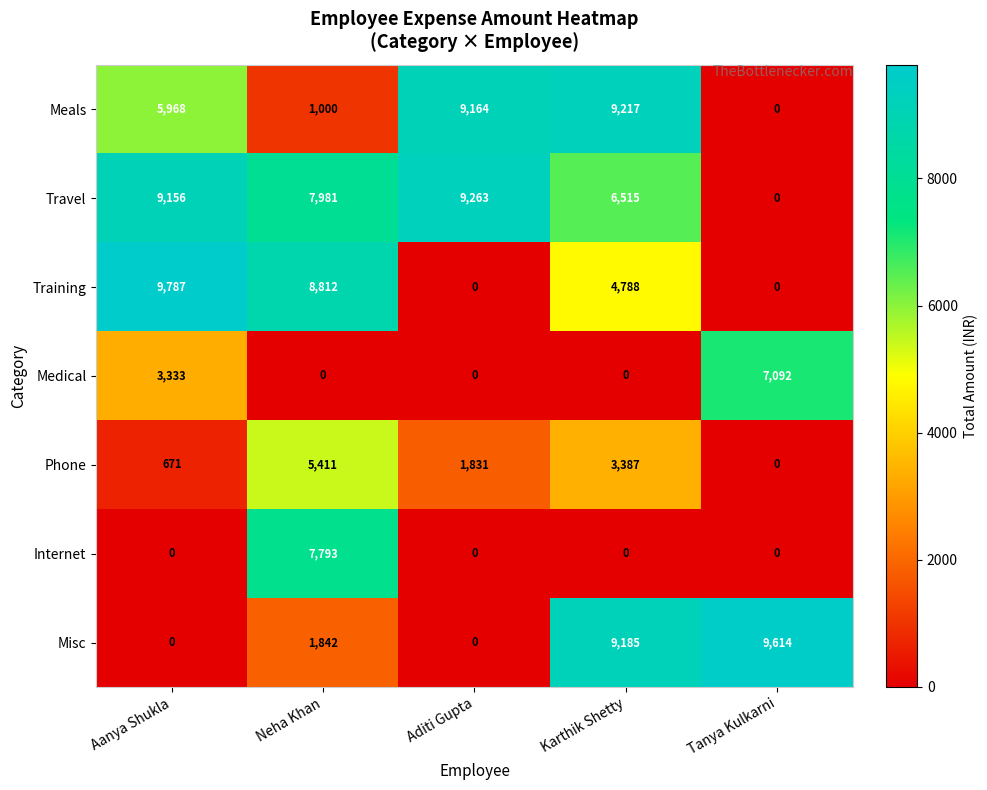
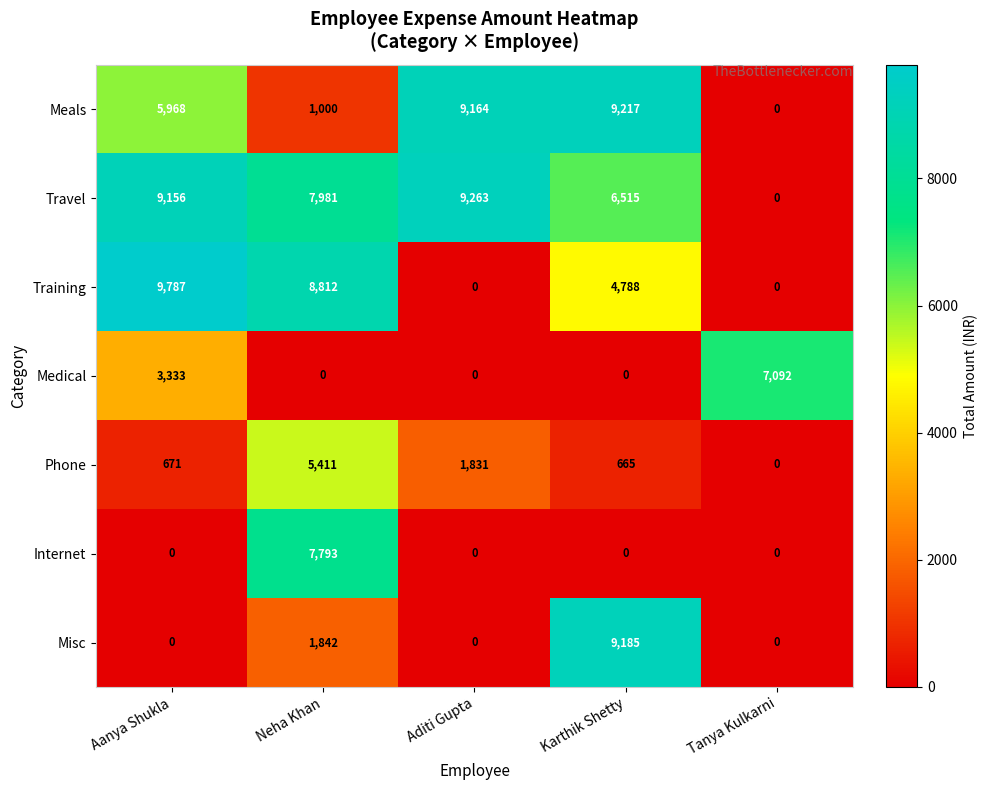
Phone, Karthik Shetty: 3,387 -> 665
Misc, Tanya Kulkarni: 9,614 -> 0
